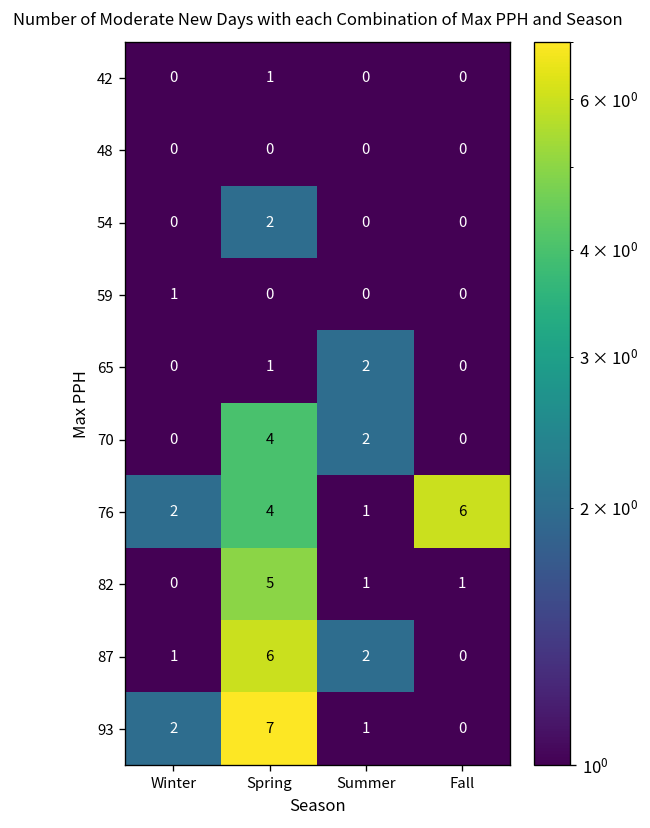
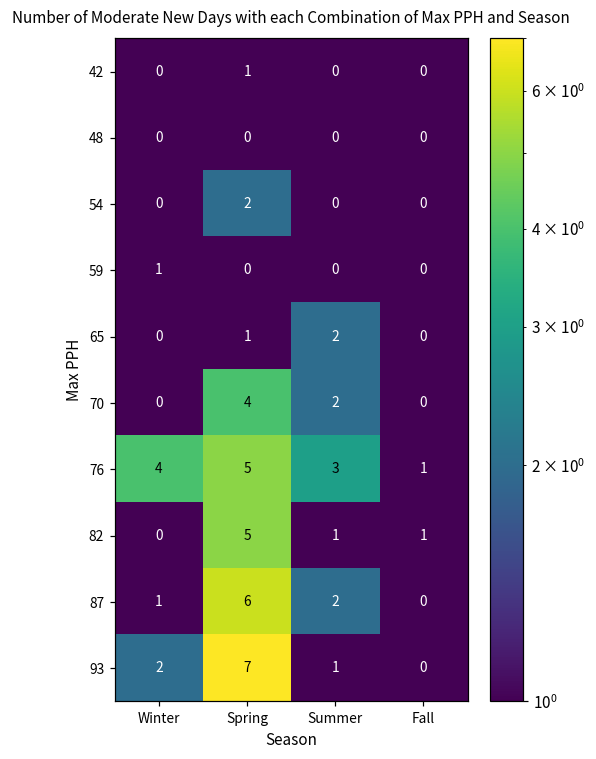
76, Winter: 2 -> 4
76, Spring: 4 -> 5
76, Summer: 1 -> 3
76, Fall: 6 -> 1
